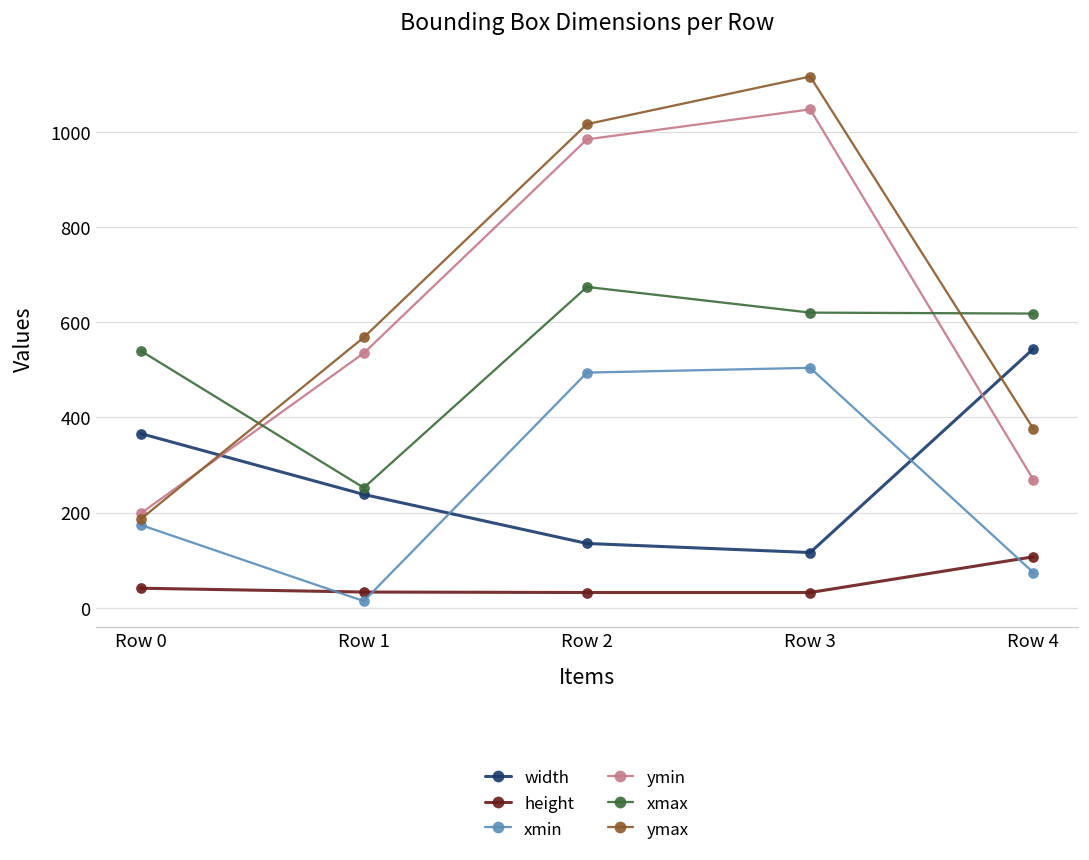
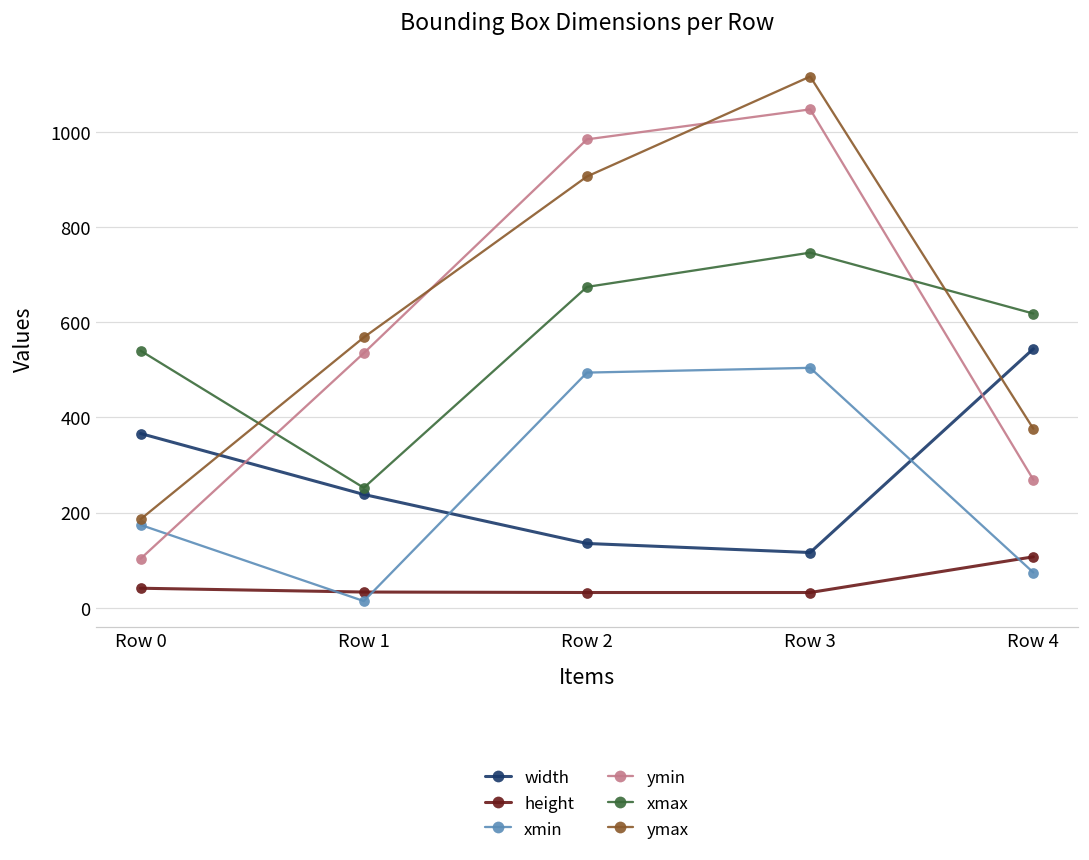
ymin, Row 0: 200 -> 100
ymax, Row 2: 1020 -> 910
xmax, Row 3: 620 -> 750
